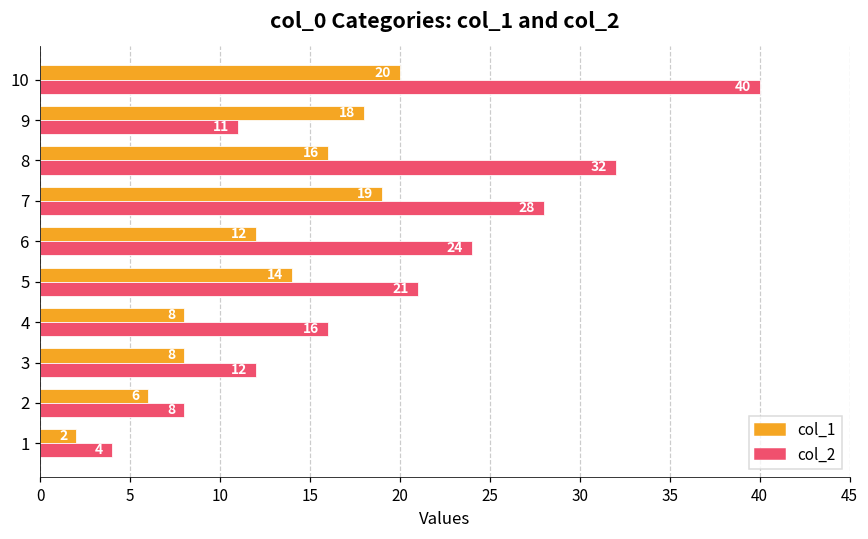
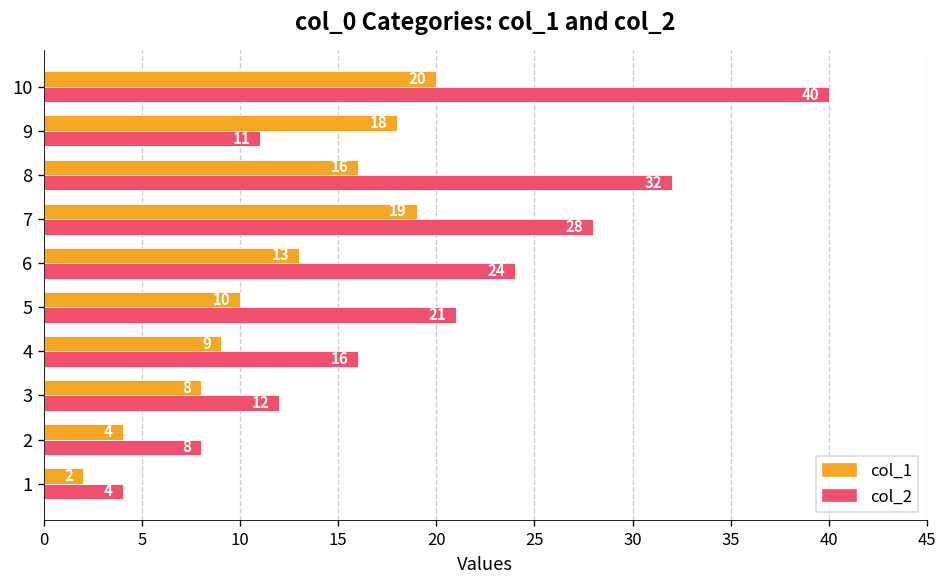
col_1, 6: 12 -> 13
col_1, 5: 14 -> 10
col_1, 4: 8 -> 9
col_1, 2: 6 -> 4
